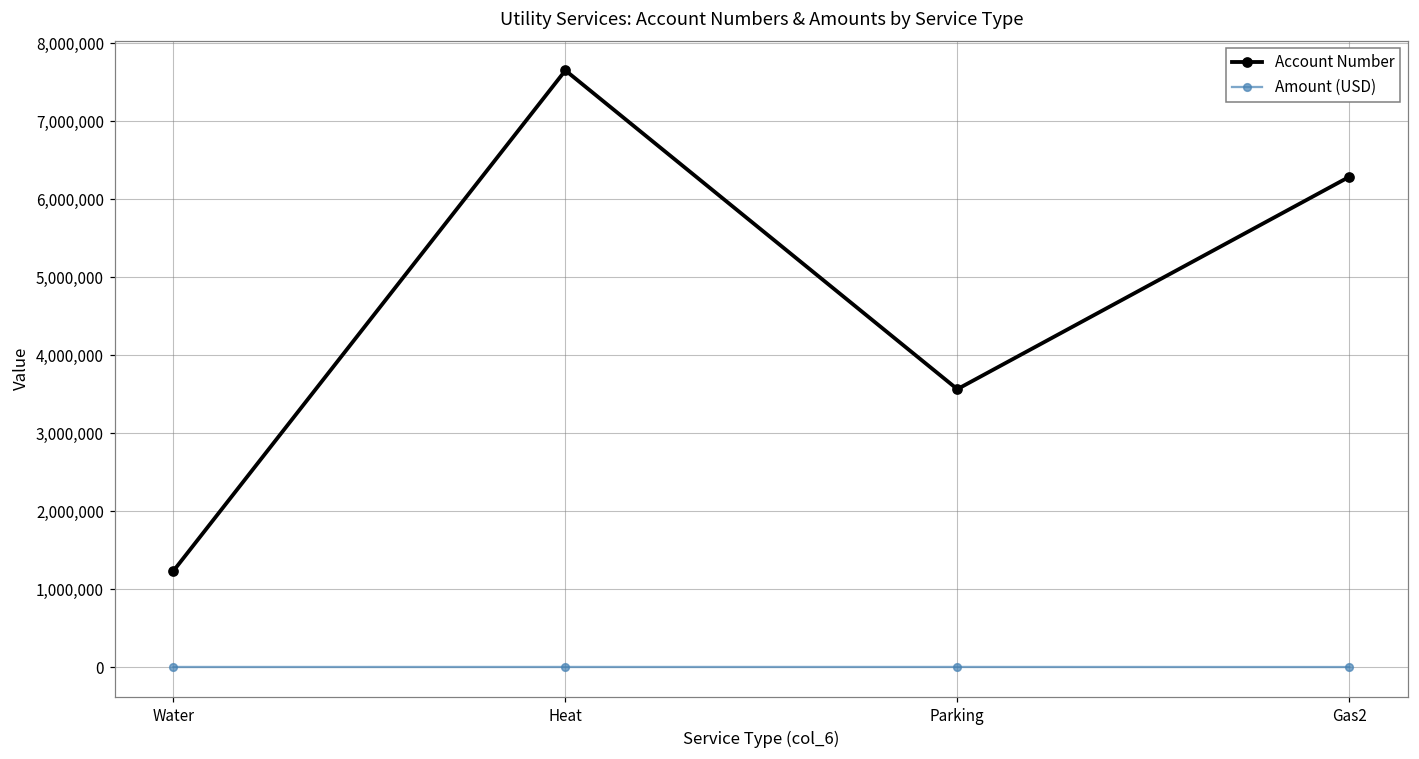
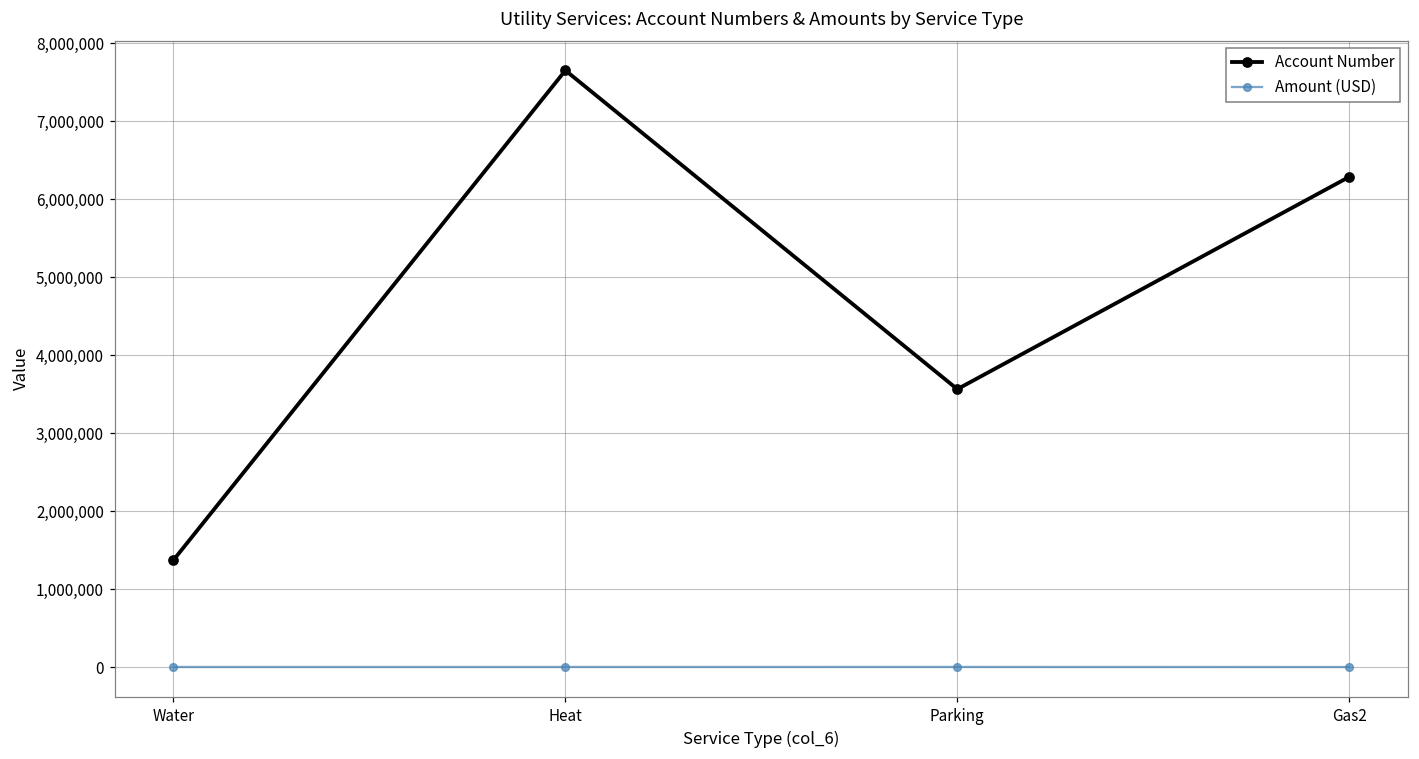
Account Number, Water: 1,200,000 -> 1,400,000
